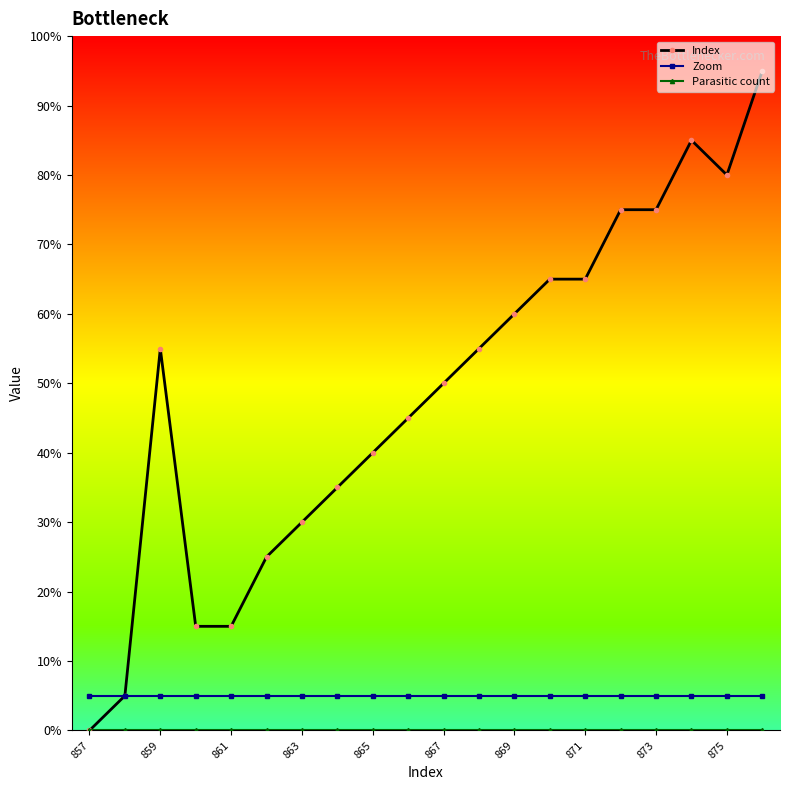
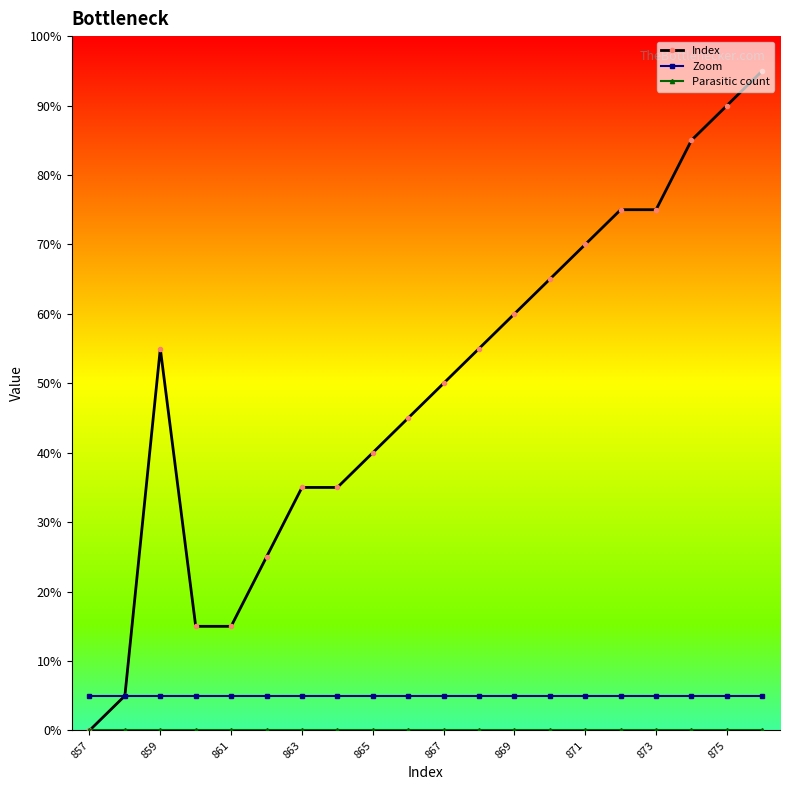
Index, 863: 30% -> 35%
Index, 871: 65% -> 70%
Index, 875: 80% -> 90%
